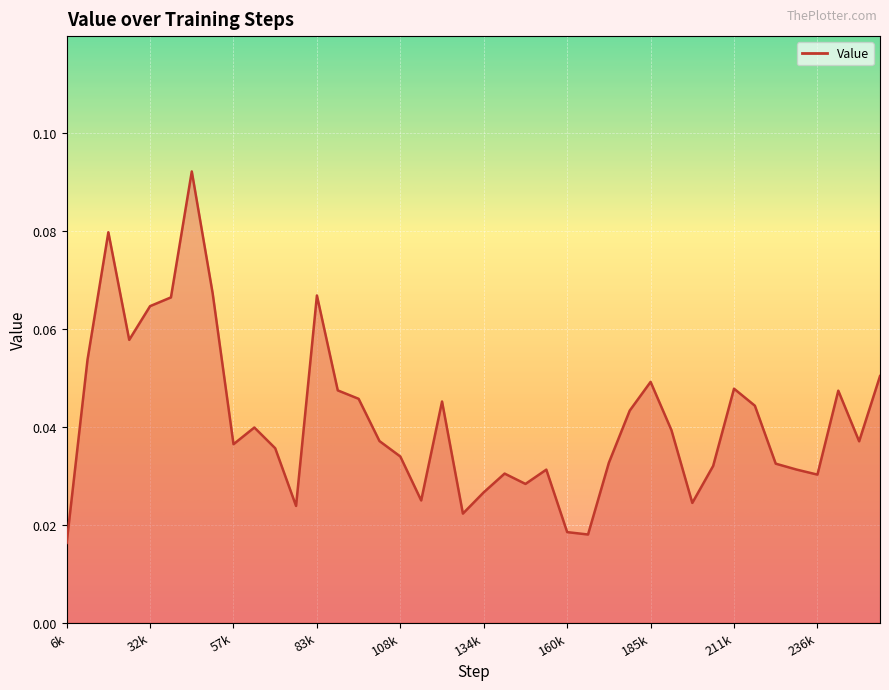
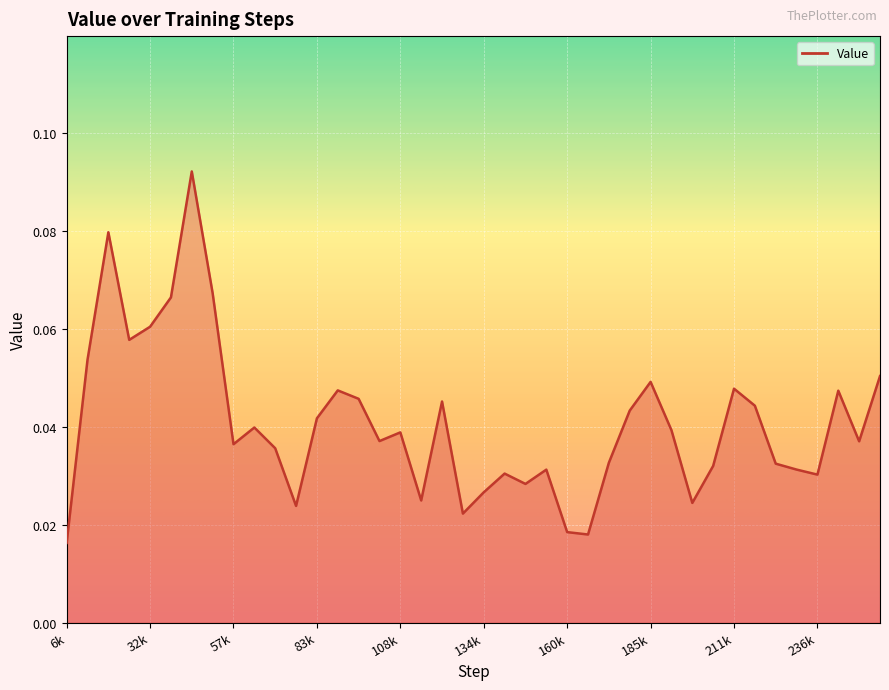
32k: 0.065 -> 0.060
83k: 0.067 -> 0.042
108k: 0.034 -> 0.039
